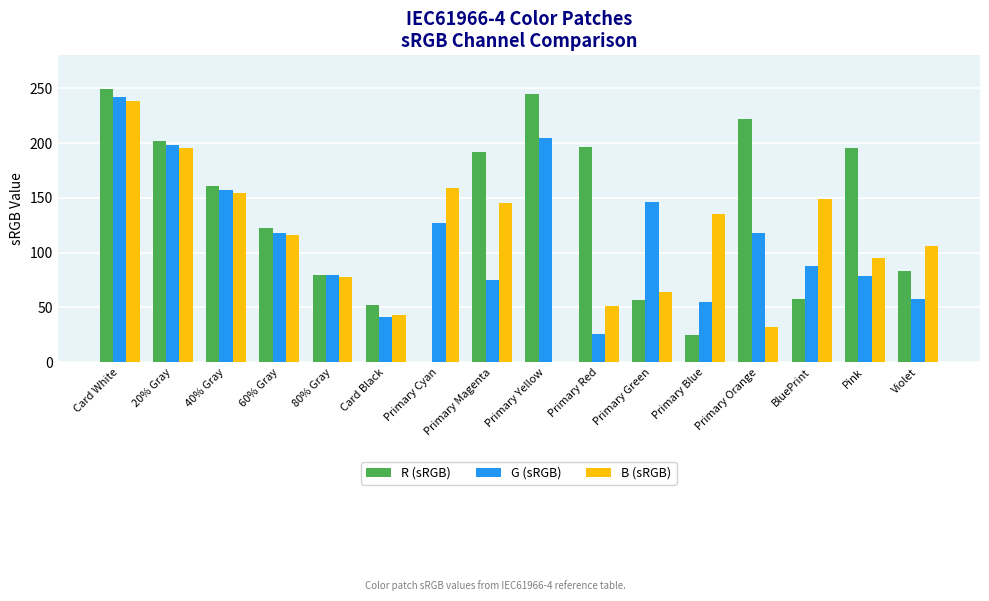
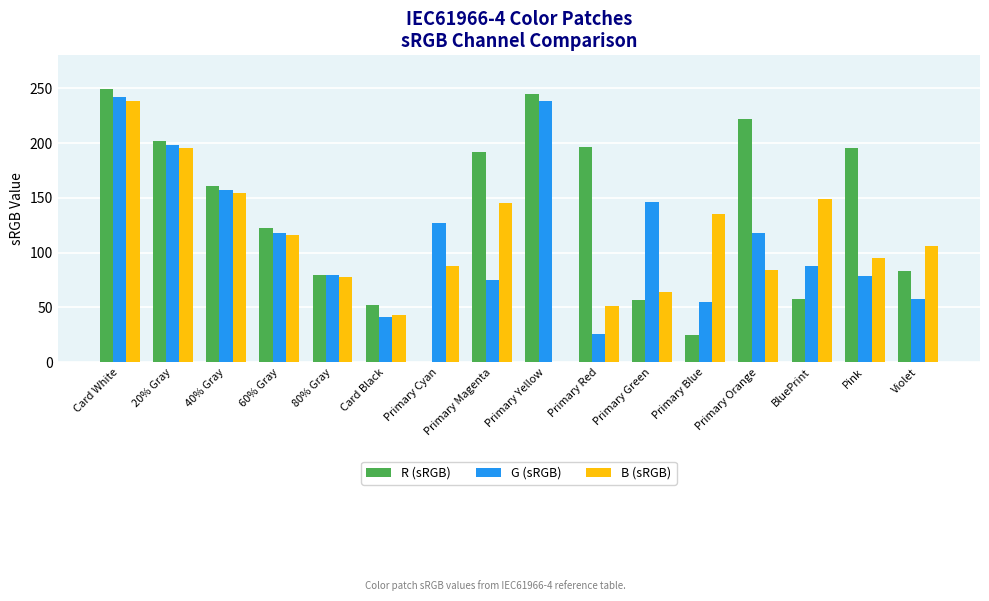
B (sRGB), Primary Cyan: 159 -> 88
G (sRGB), Primary Yellow: 205 -> 238
B (sRGB), Primary Orange: 32 -> 84
